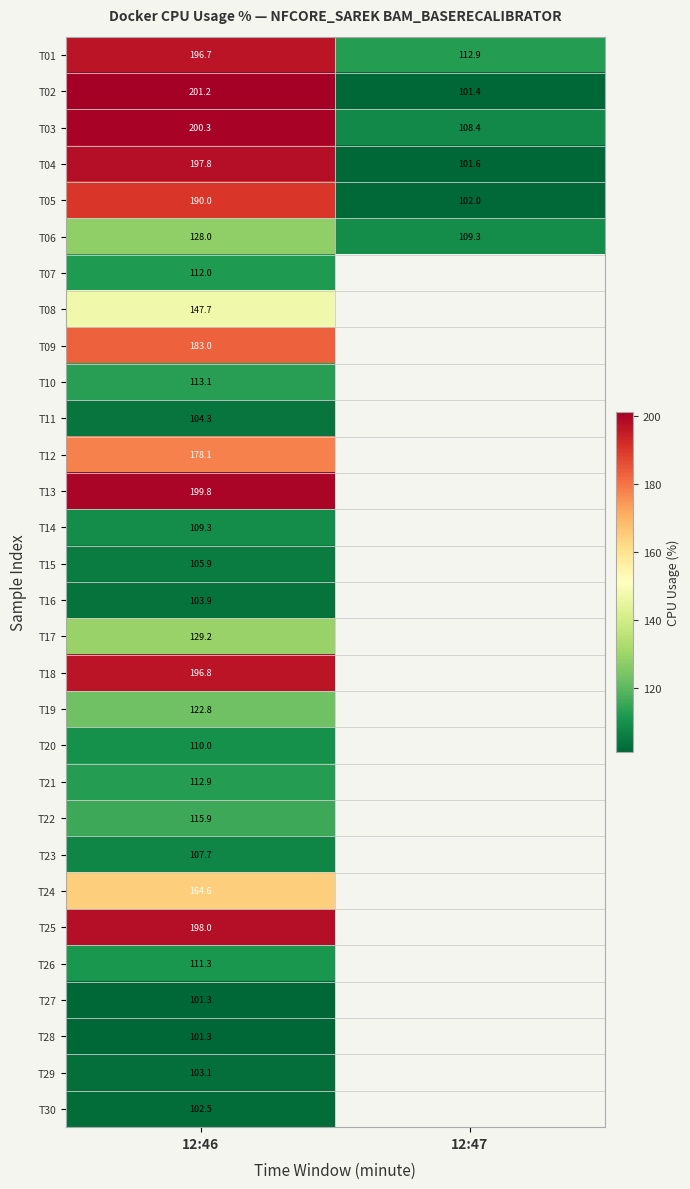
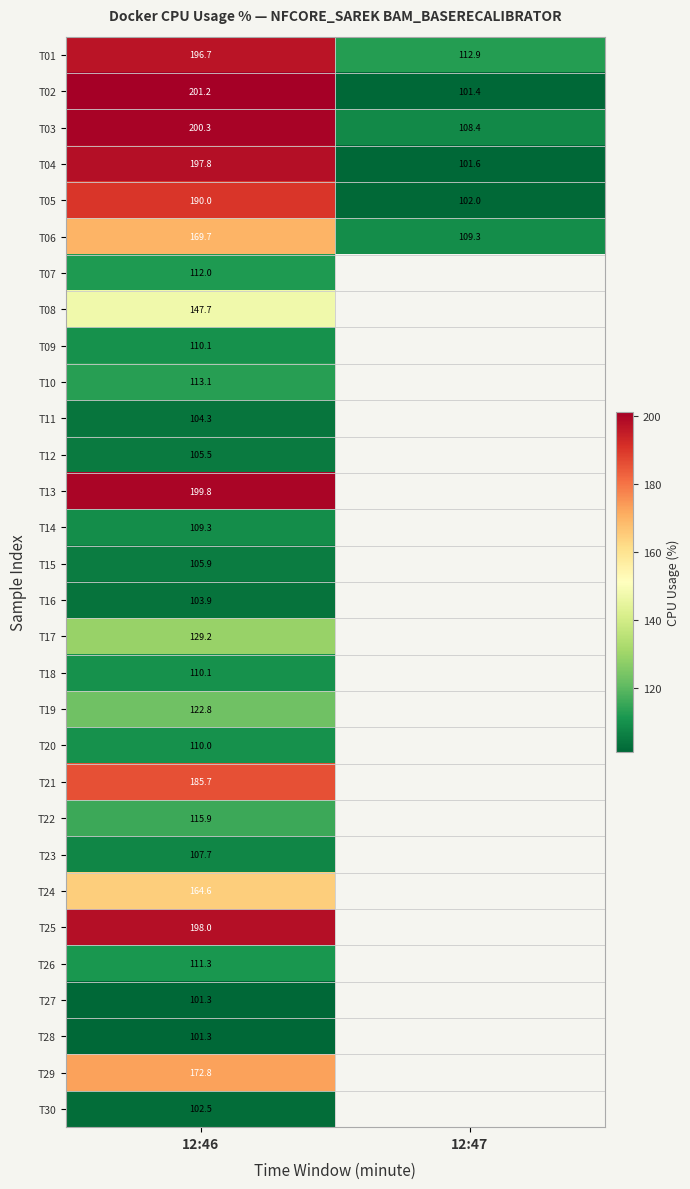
T06, 12:46: 128.0 -> 169.7
T09, 12:46: 183.0 -> 110.1
T12, 12:46: 178.1 -> 105.5
T18, 12:46: 196.8 -> 110.1
T21, 12:46: 112.9 -> 185.7
T29, 12:46: 103.1 -> 172.8
